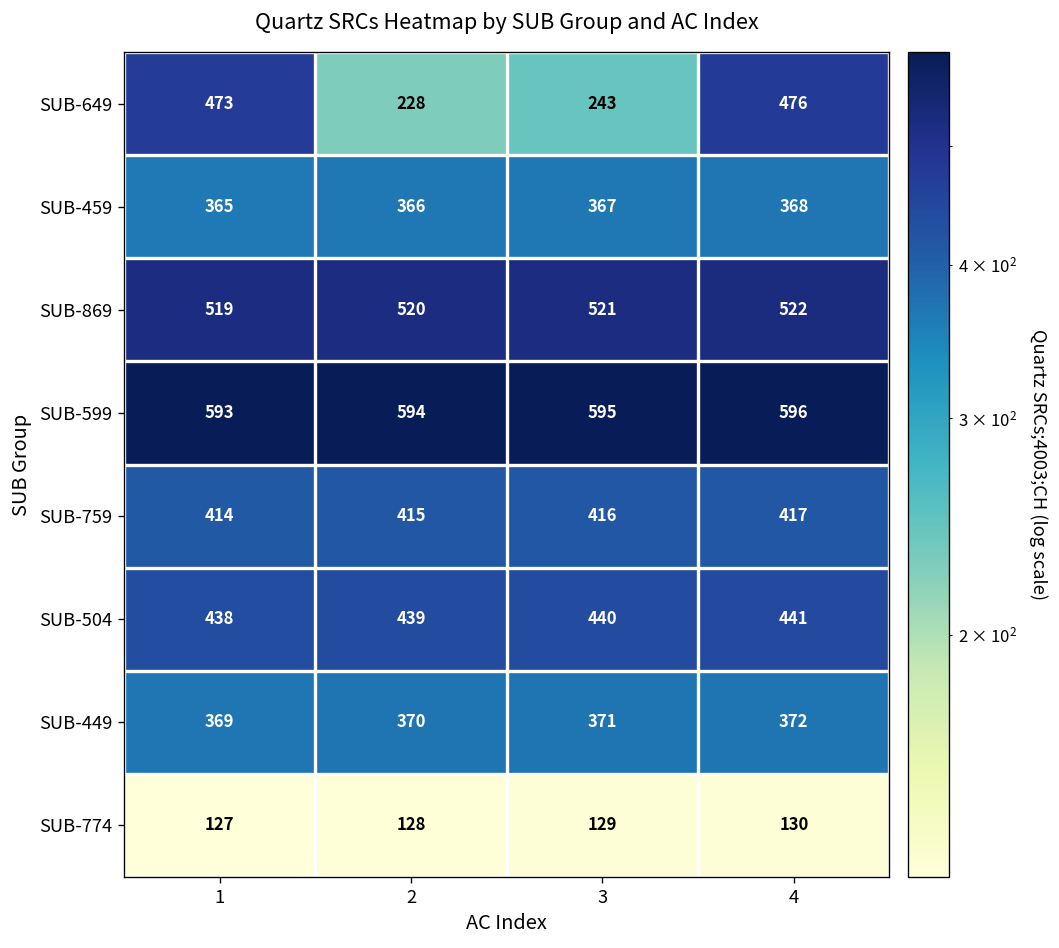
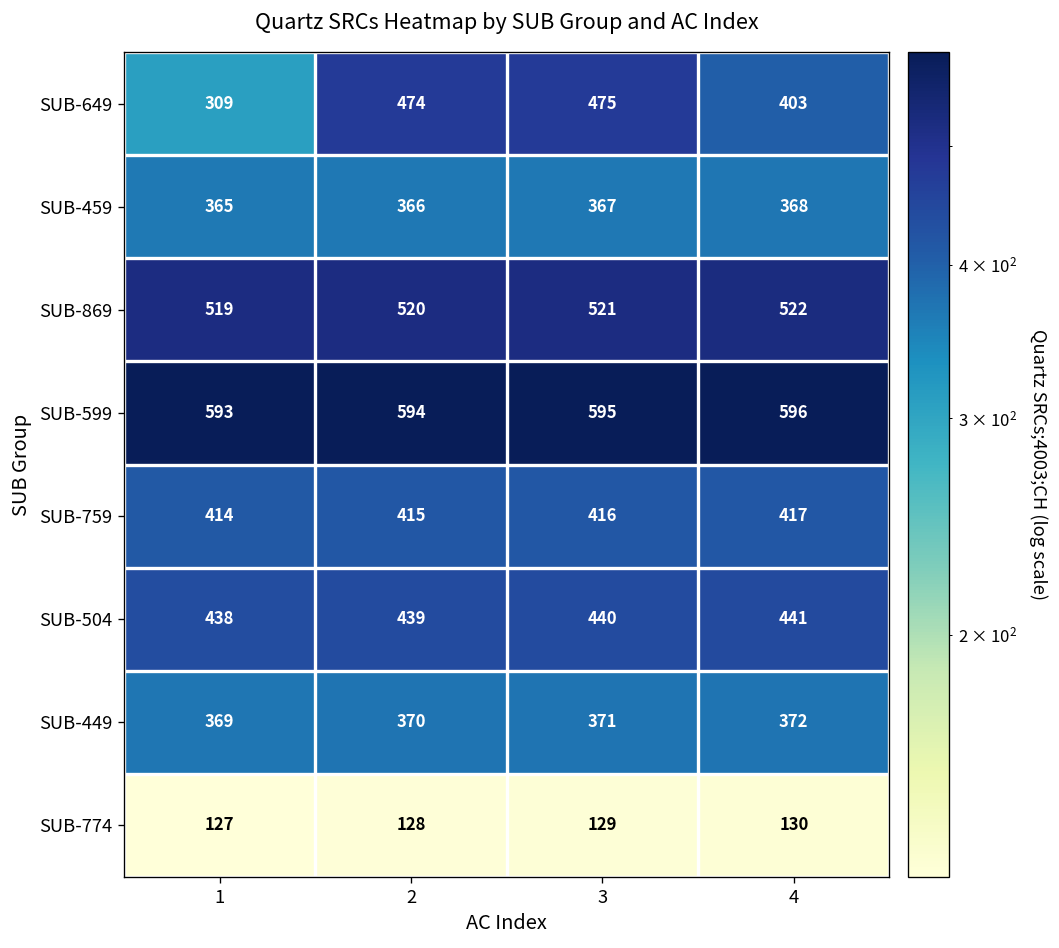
SUB-649, 1: 473 -> 309
SUB-649, 2: 228 -> 474
SUB-649, 3: 243 -> 475
SUB-649, 4: 476 -> 403
